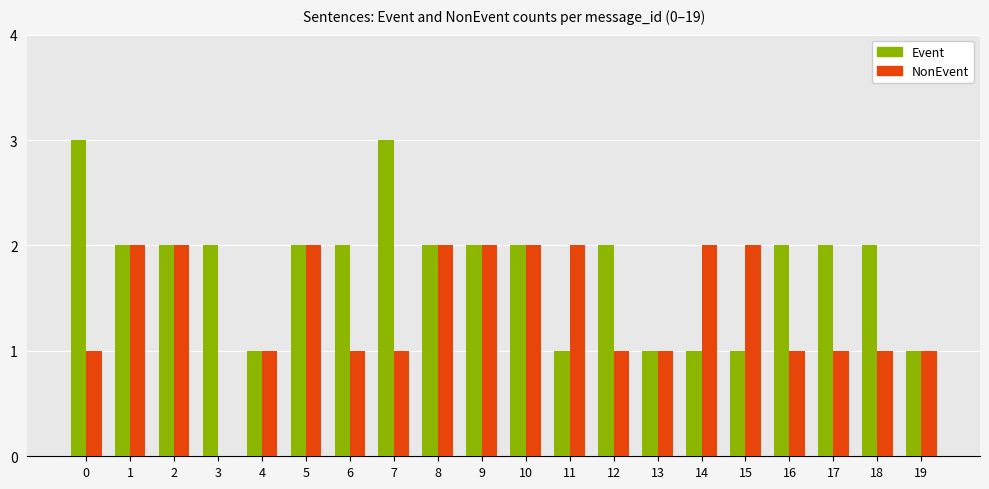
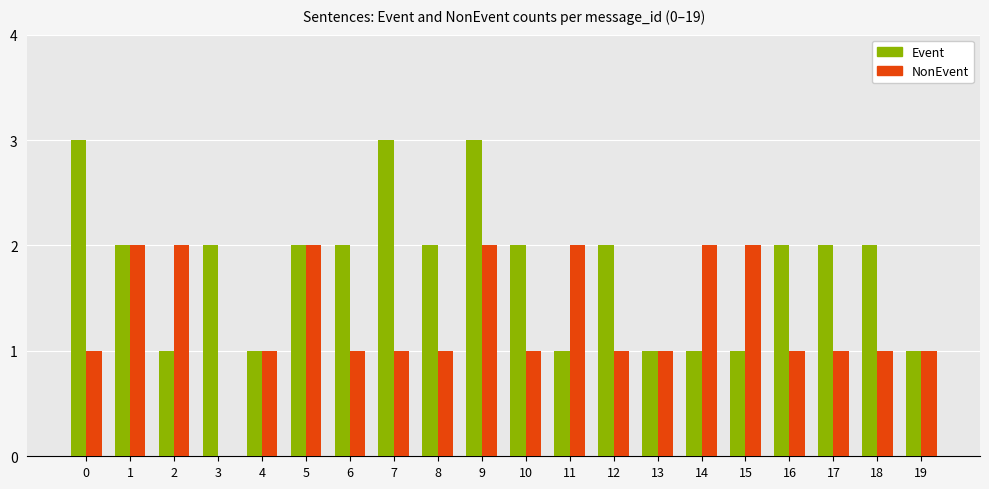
Event, 2: 2 -> 1
NonEvent, 8: 2 -> 1
Event, 9: 2 -> 3
NonEvent, 10: 2 -> 1
